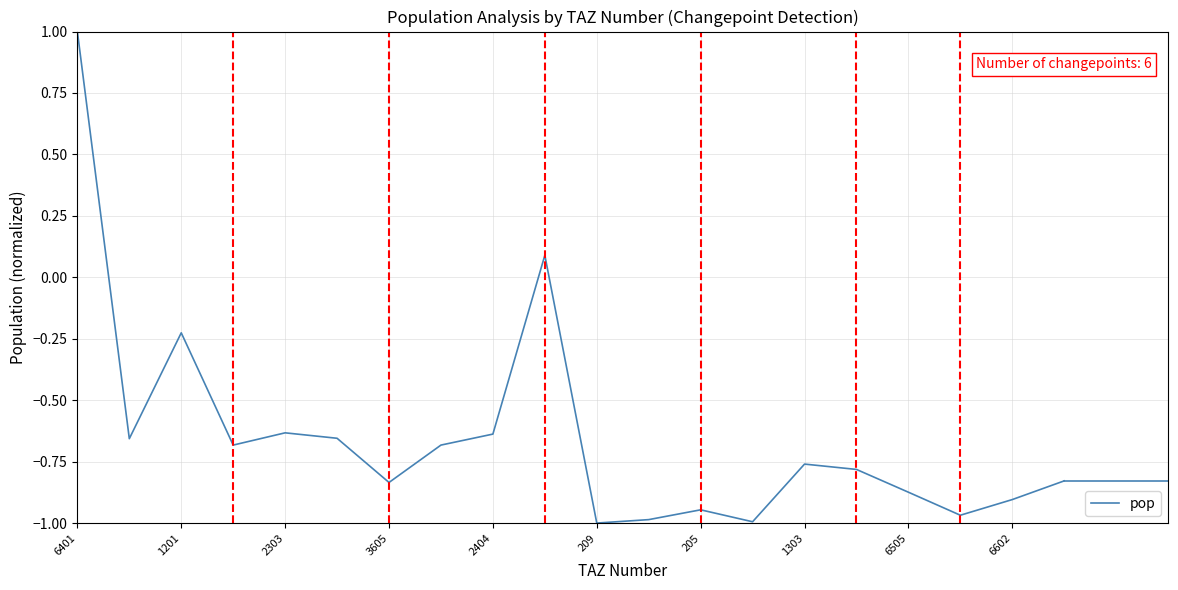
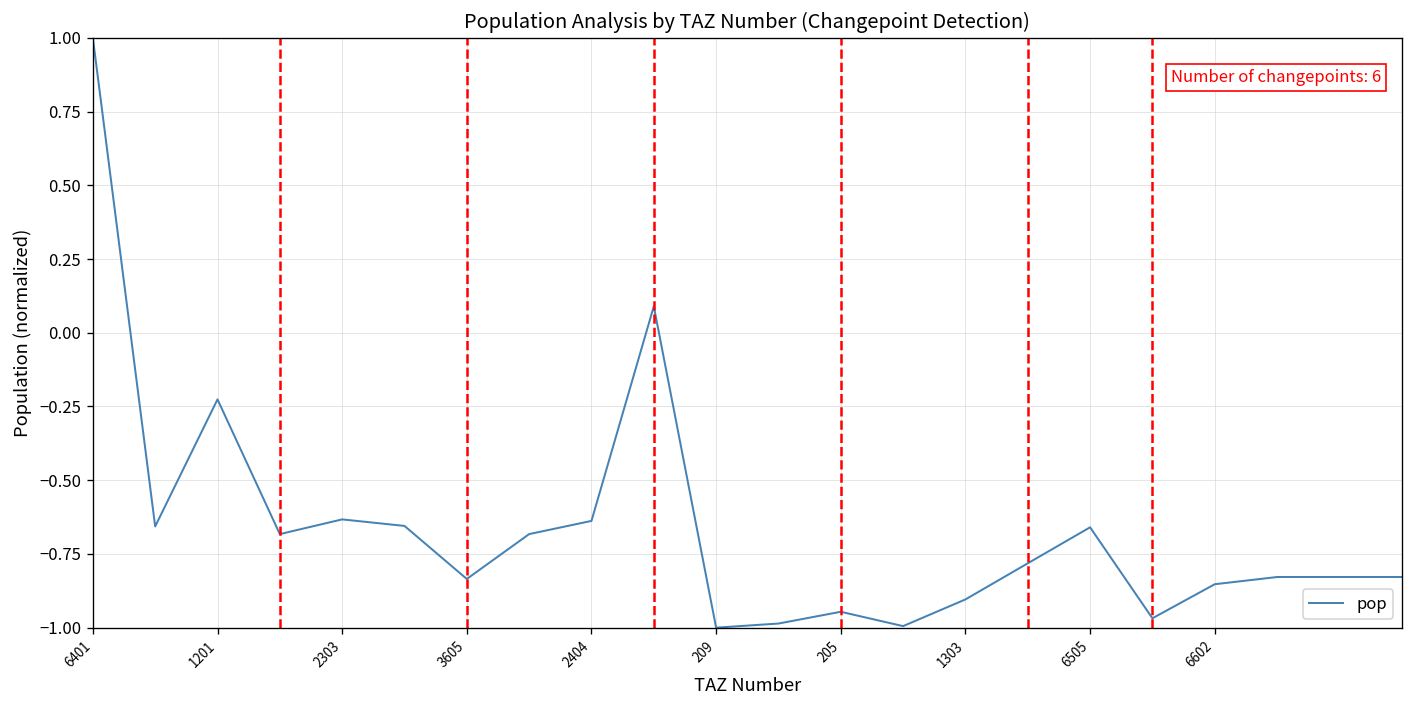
1303: -0.76 -> -0.90
6505: -0.87 -> -0.66
6602: -0.90 -> -0.85
